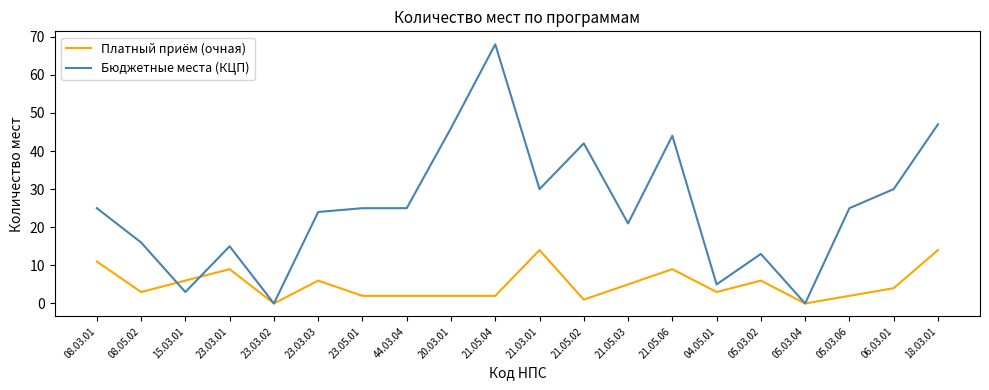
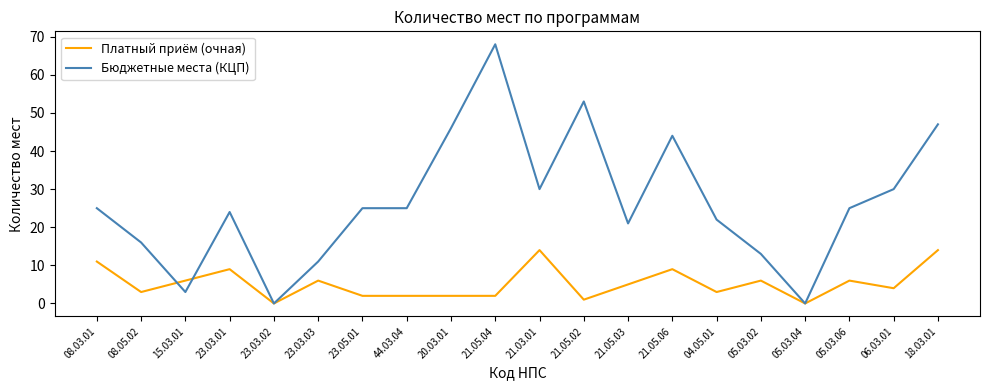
Бюджетные места (КЦП), 23.03.01: 15 -> 24
Бюджетные места (КЦП), 23.03.03: 24 -> 11
Бюджетные места (КЦП), 21.05.02: 42 -> 53
Бюджетные места (КЦП), 04.05.01: 5 -> 22
Платный приём (очная), 05.03.06: 2 -> 6
